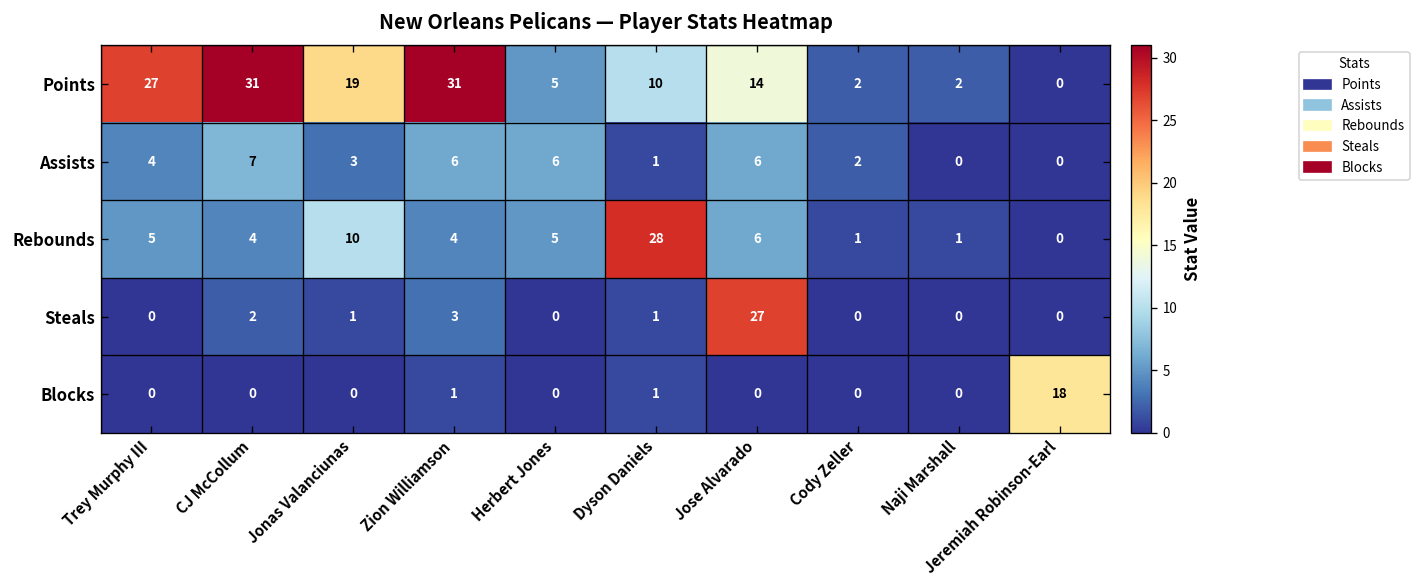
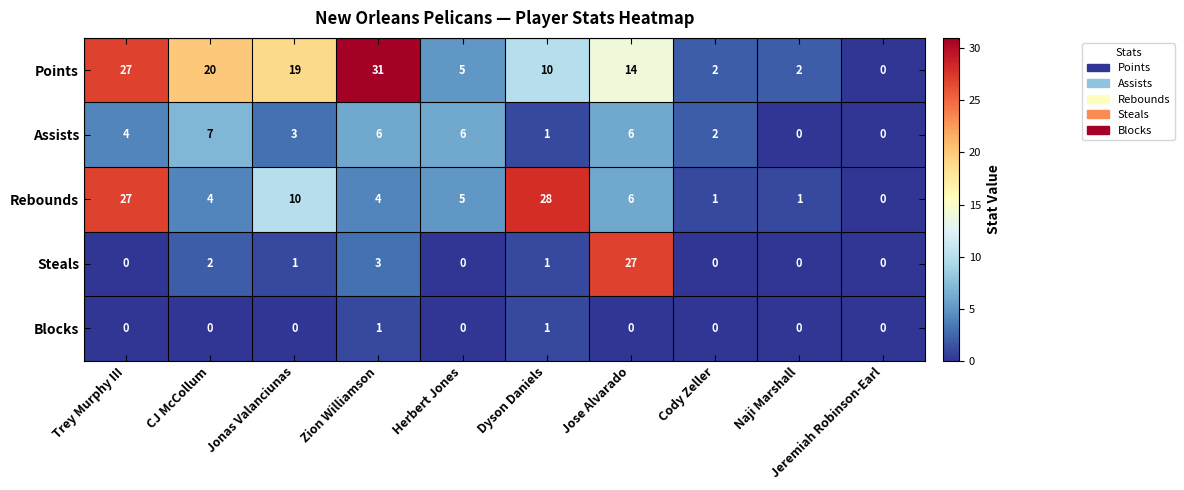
Points, CJ McCollum: 31 -> 20
Rebounds, Trey Murphy III: 5 -> 27
Blocks, Jeremiah Robinson-Earl: 18 -> 0
